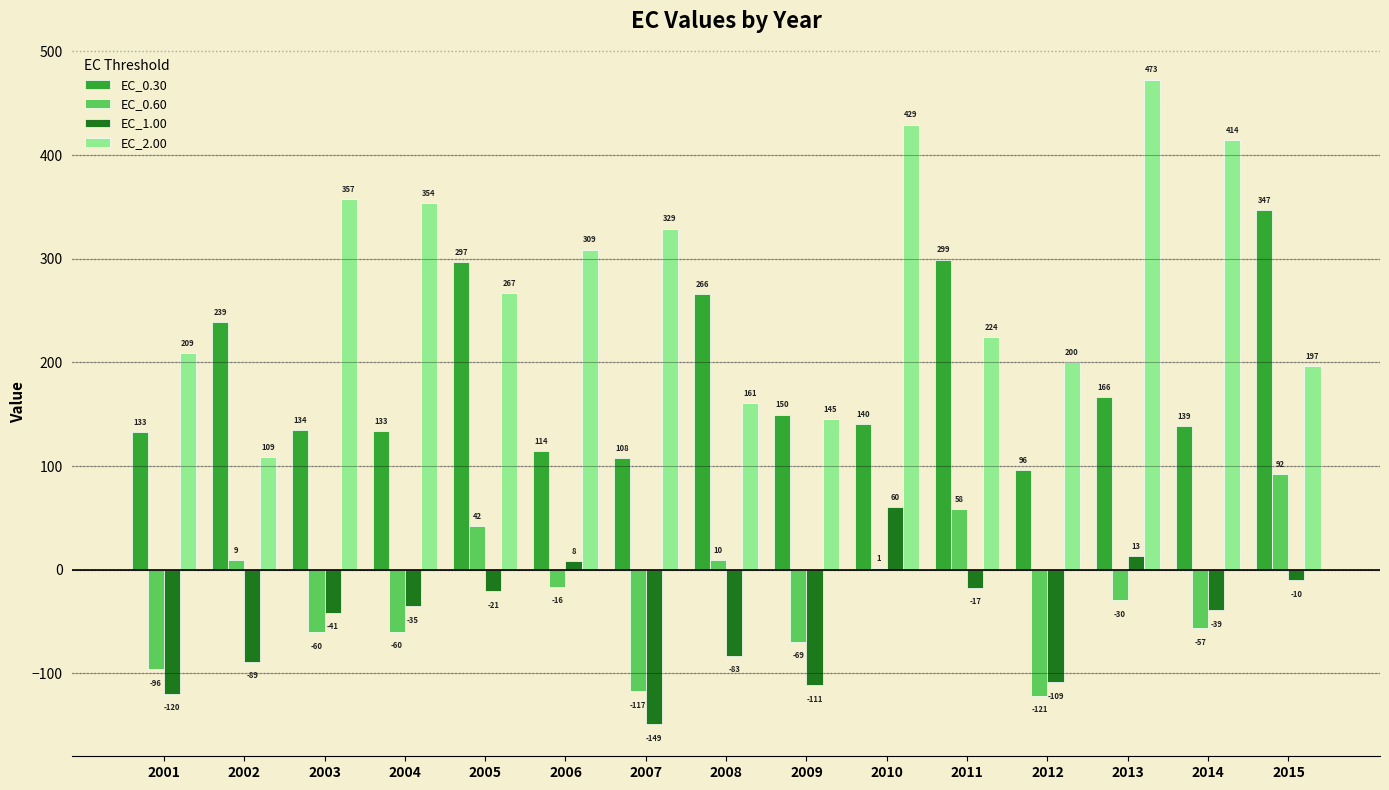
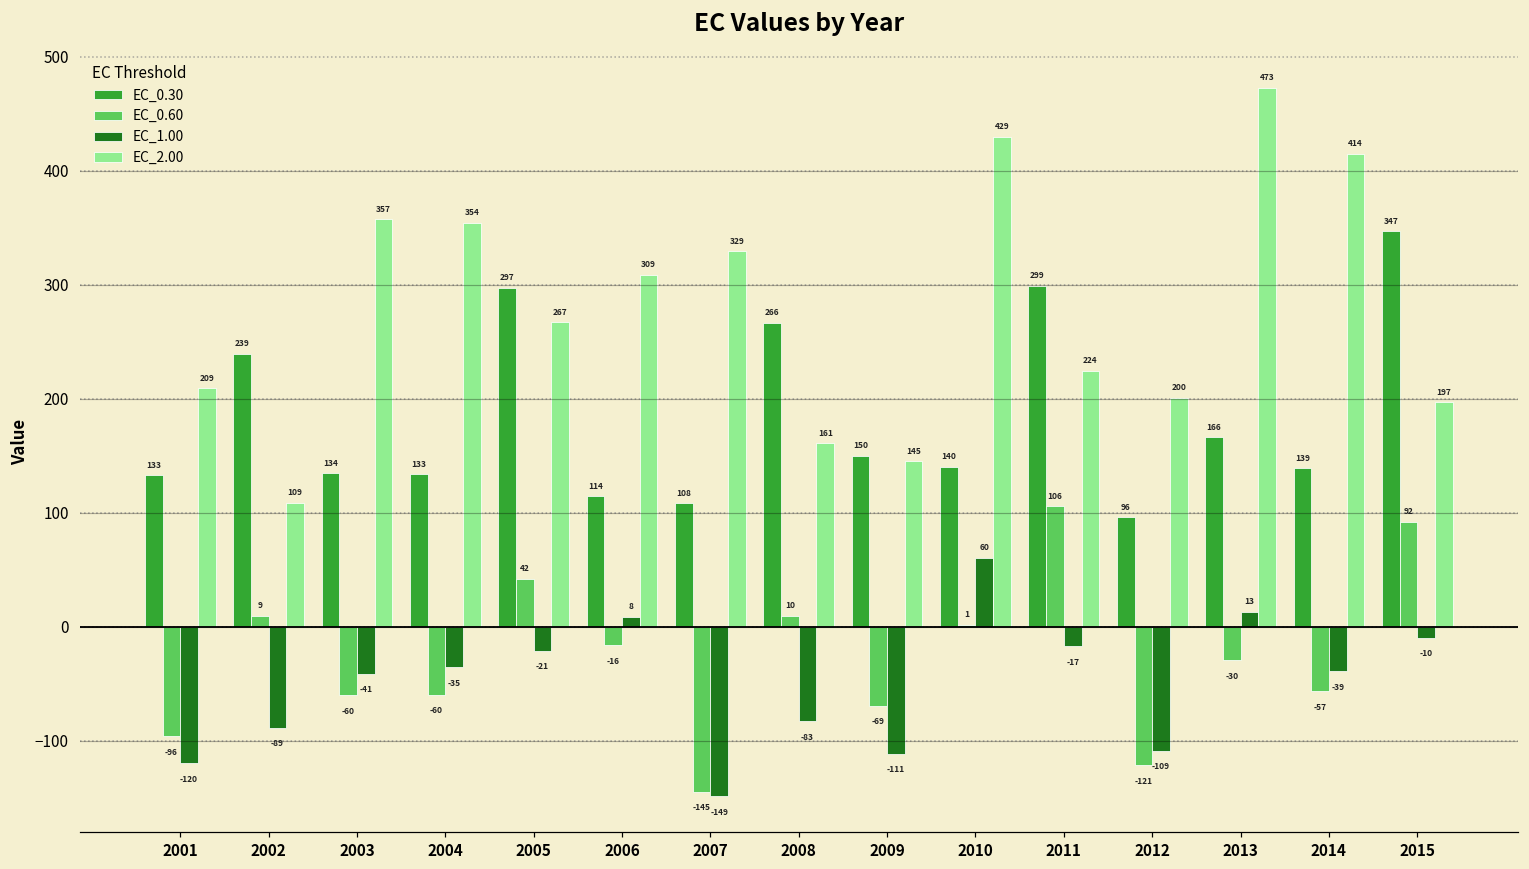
EC_0.60, 2007: -117 -> -145
EC_0.60, 2011: 58 -> 106
